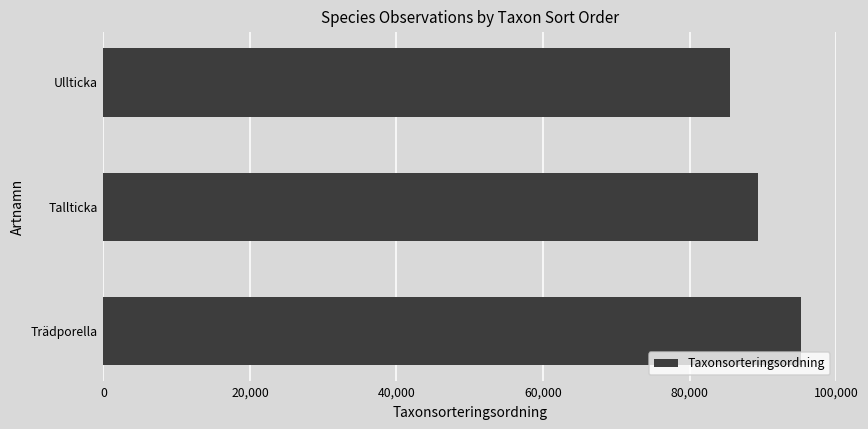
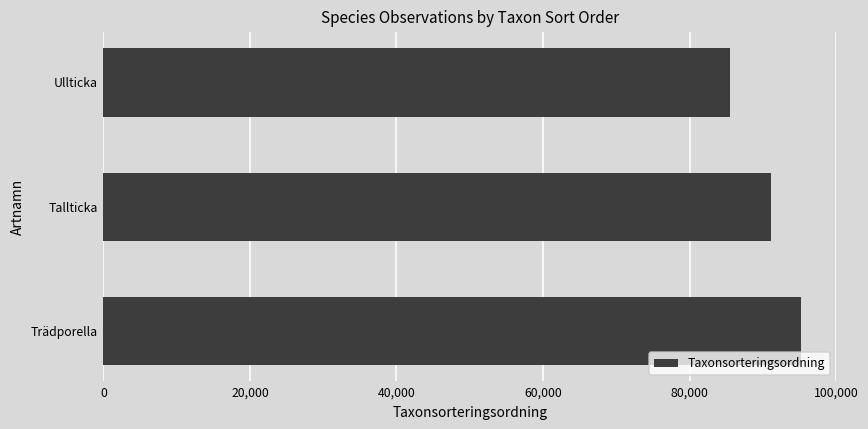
Tallticka: 89,000 -> 91,000
